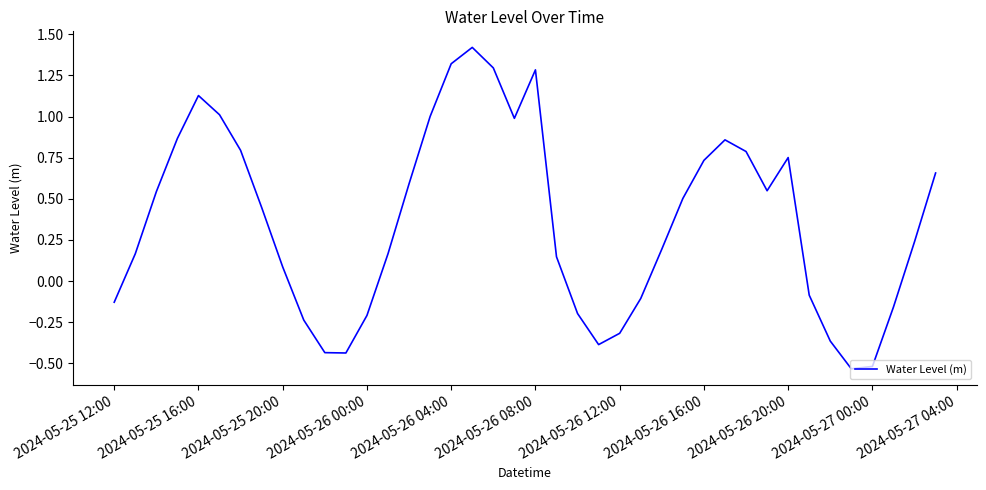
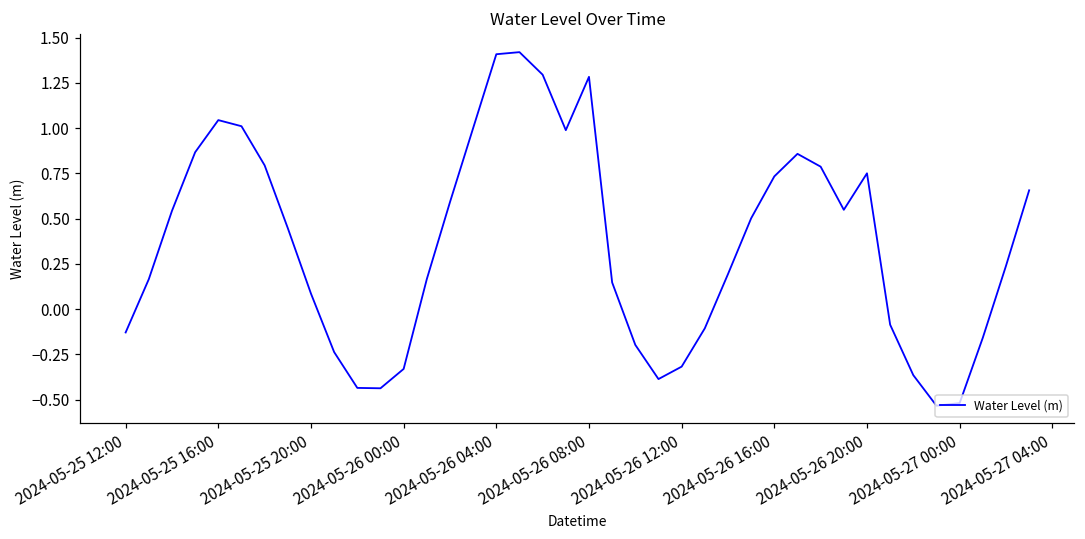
2024-05-25 16:00: 1.13 -> 1.04
2024-05-26 00:00: -0.21 -> -0.33
2024-05-26 04:00: 1.32 -> 1.41
